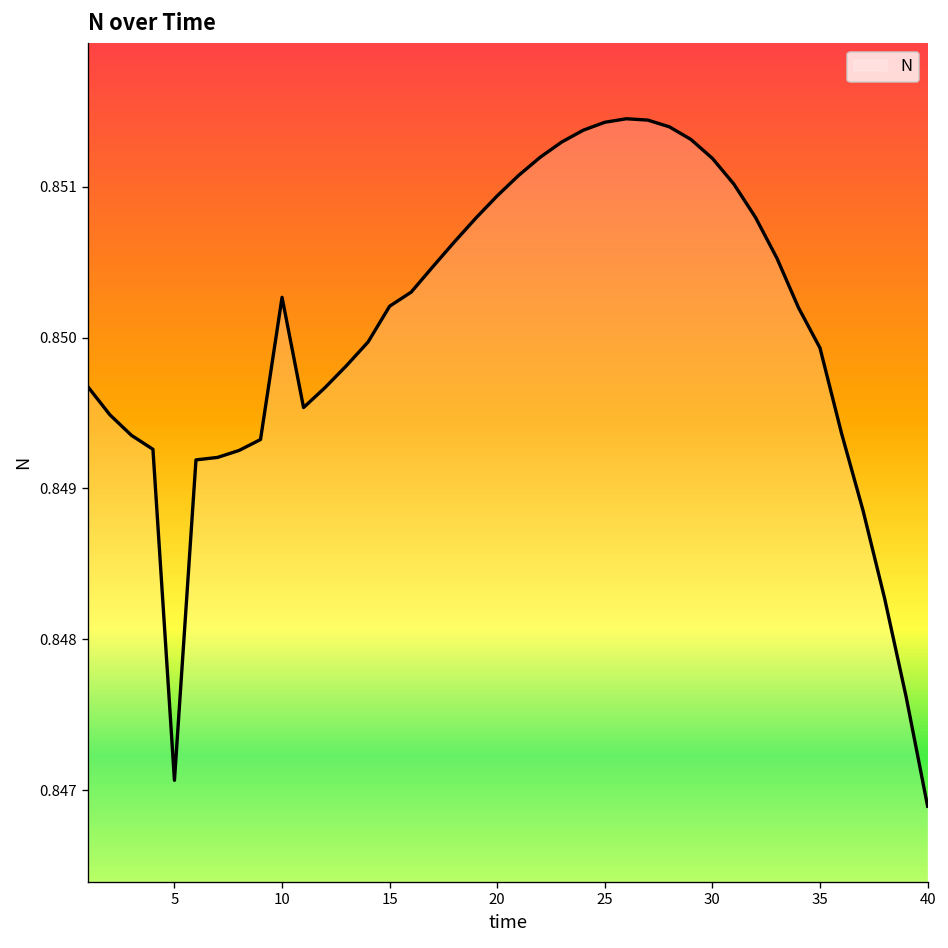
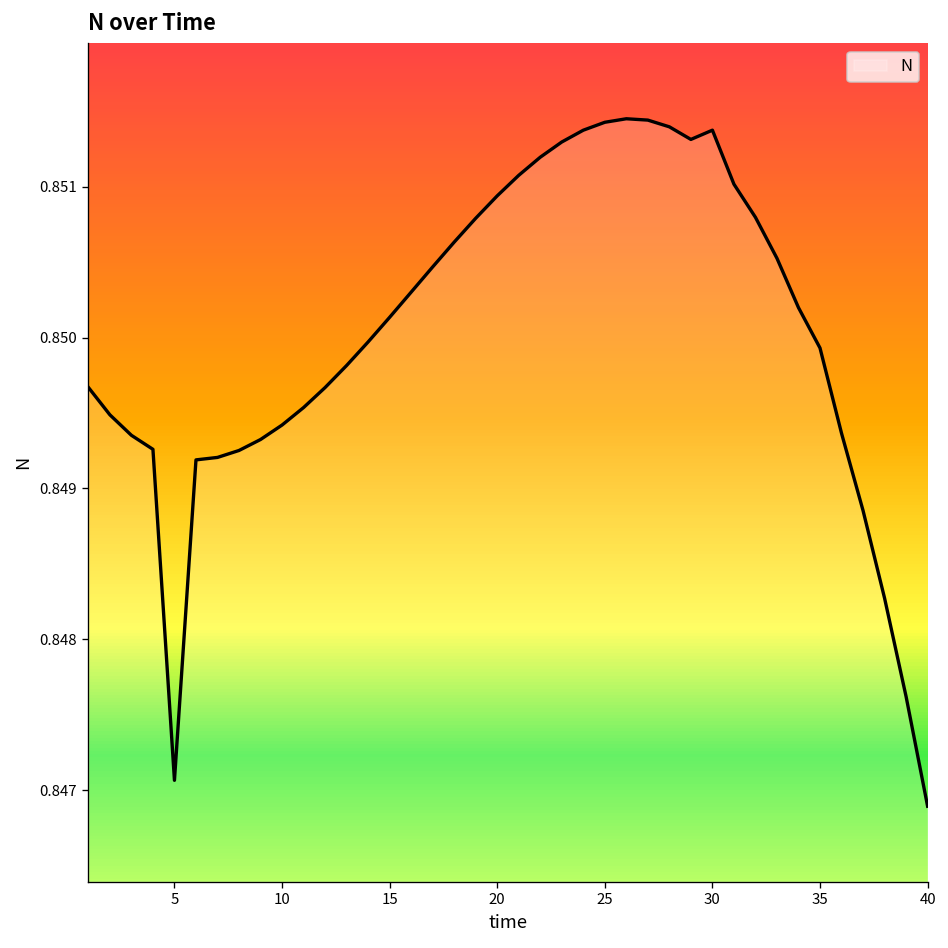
10: 0.85027 -> 0.84942
15: 0.85021 -> 0.85013
30: 0.85119 -> 0.85138
